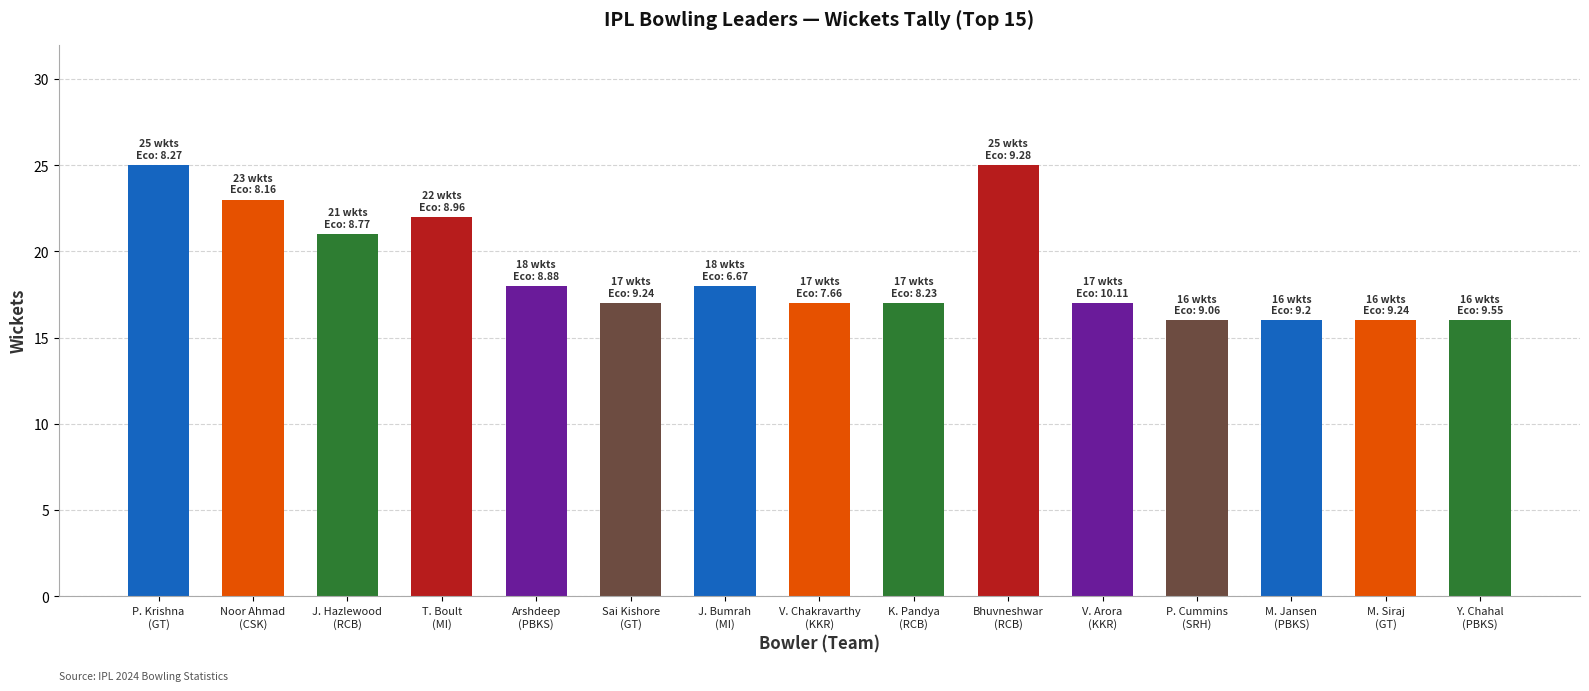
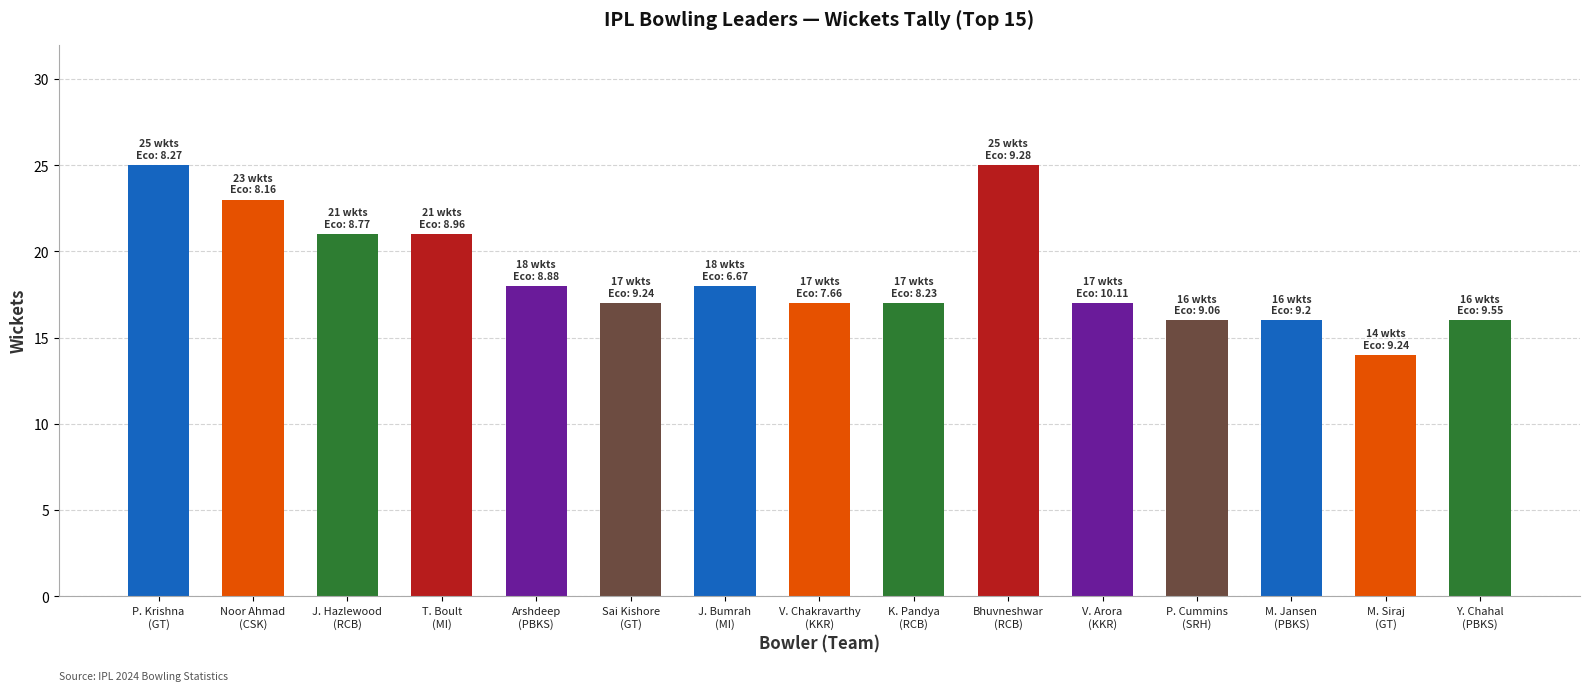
T. Boult (MI): 22 -> 21
M. Siraj (GT): 16 -> 14
